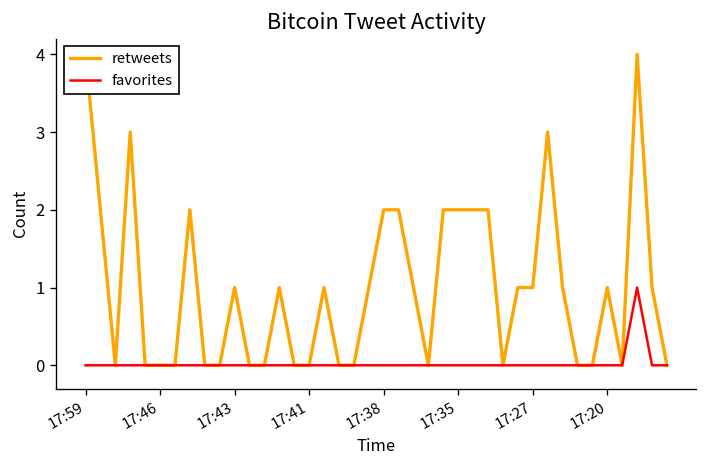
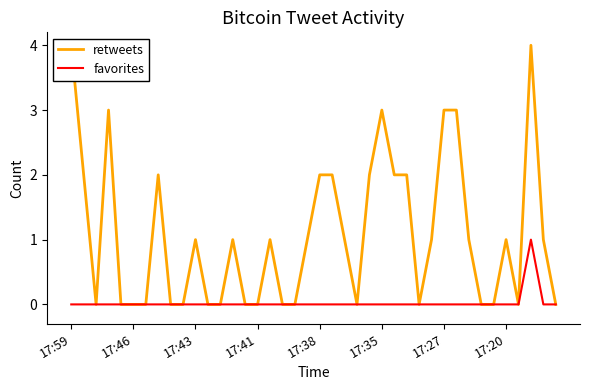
retweets, 17:35: 2 -> 3
retweets, 17:27: 1 -> 3
